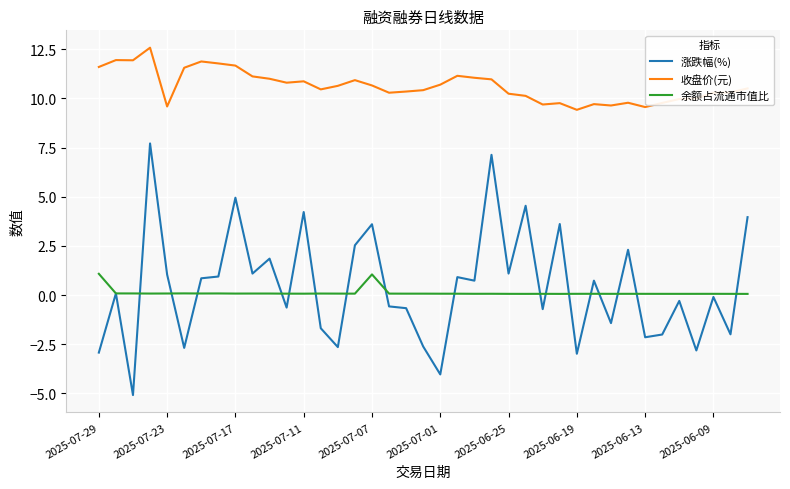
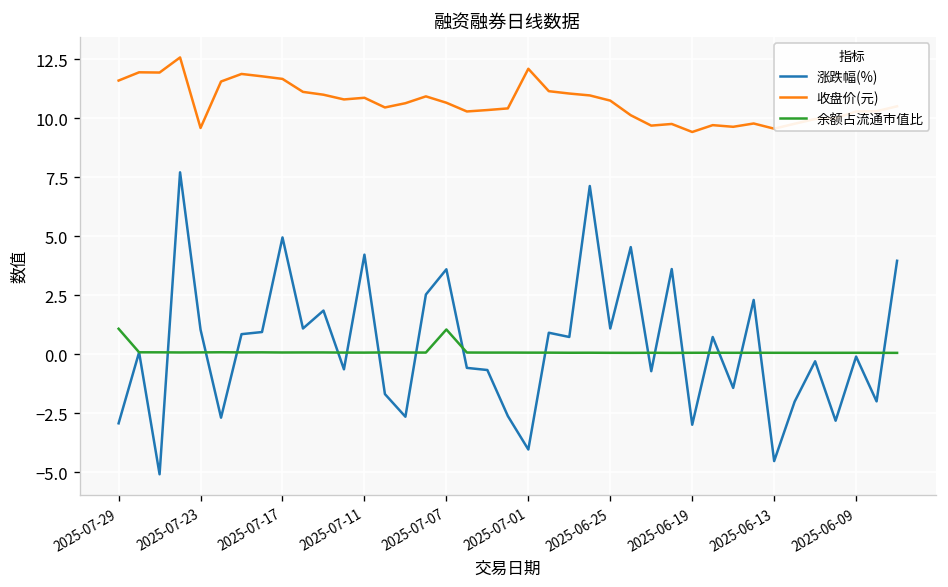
收盘价(元), 2025-07-01: 10.7 -> 12.1
收盘价(元), 2025-06-25: 10.2 -> 10.8
涨跌幅(%), 2025-06-13: -2.2 -> -4.5
